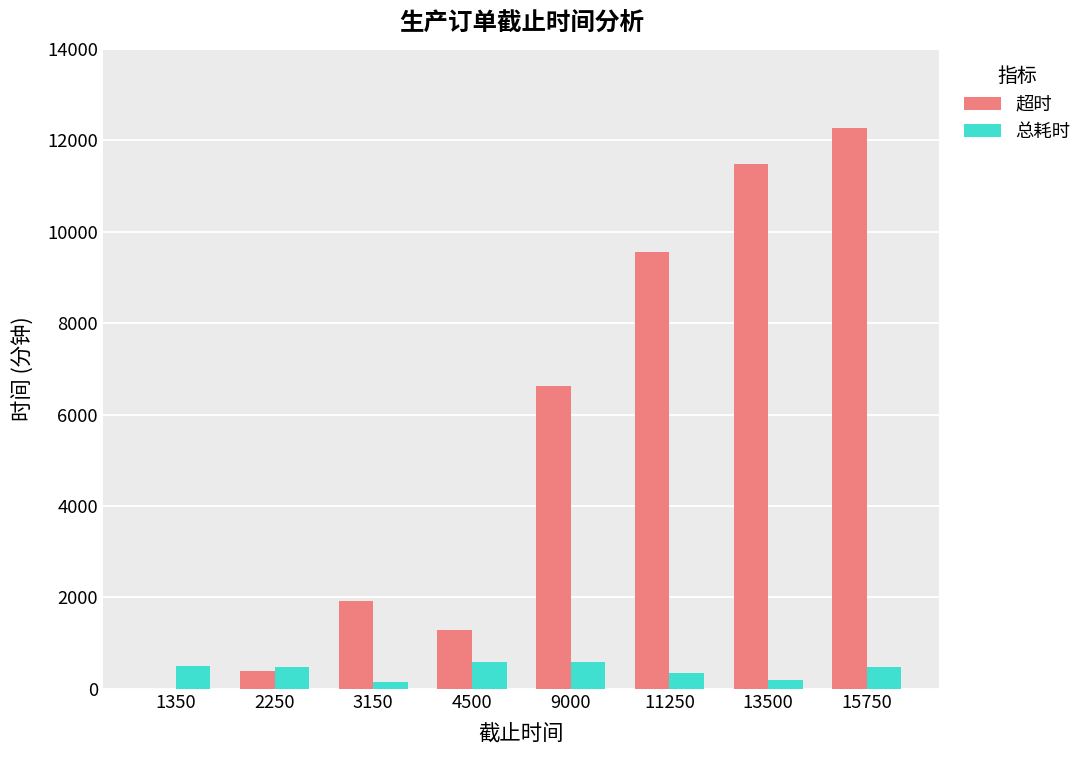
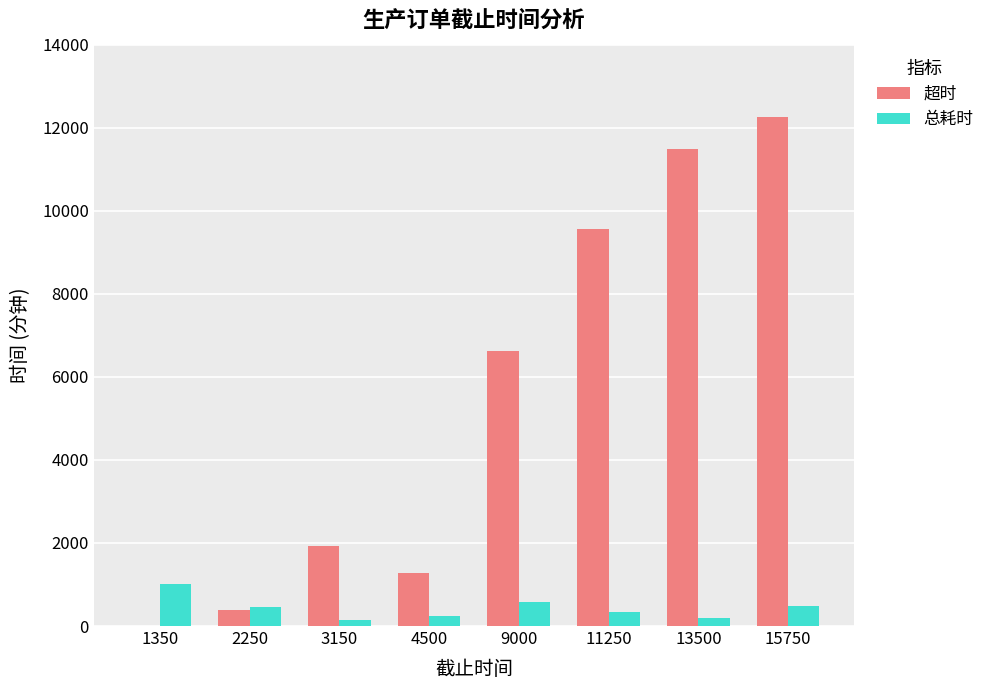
总耗时, 1350: 500 -> 1000
总耗时, 4500: 600 -> 200
